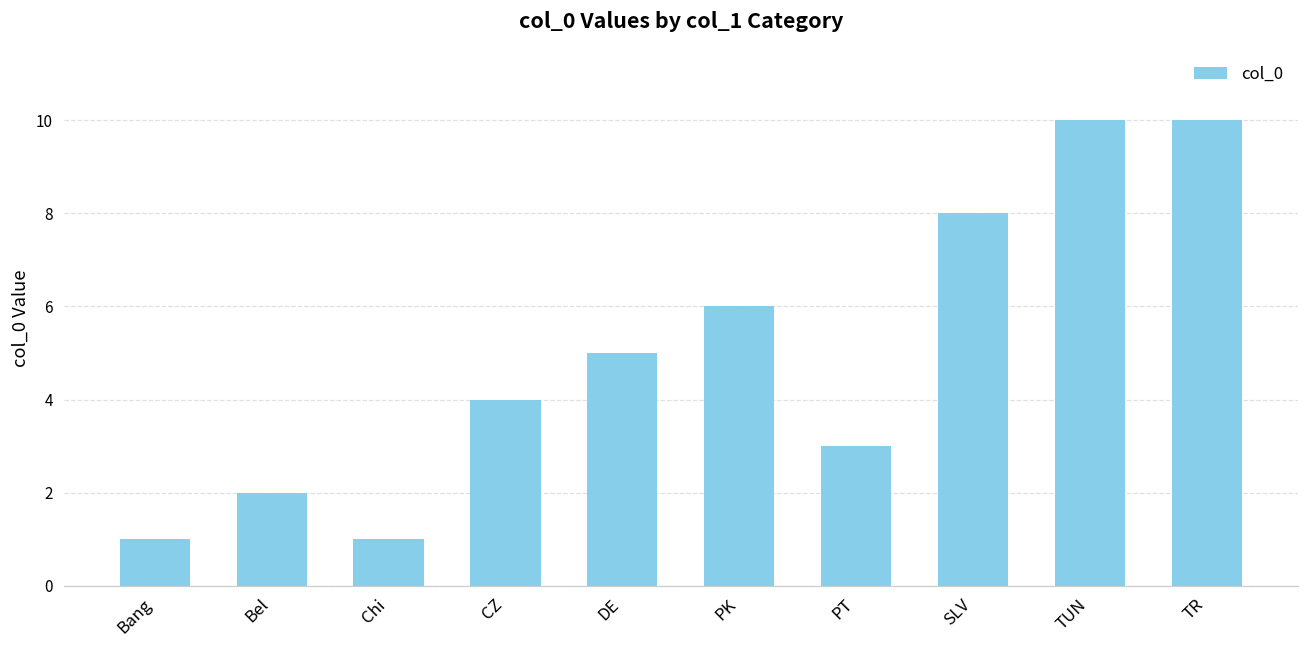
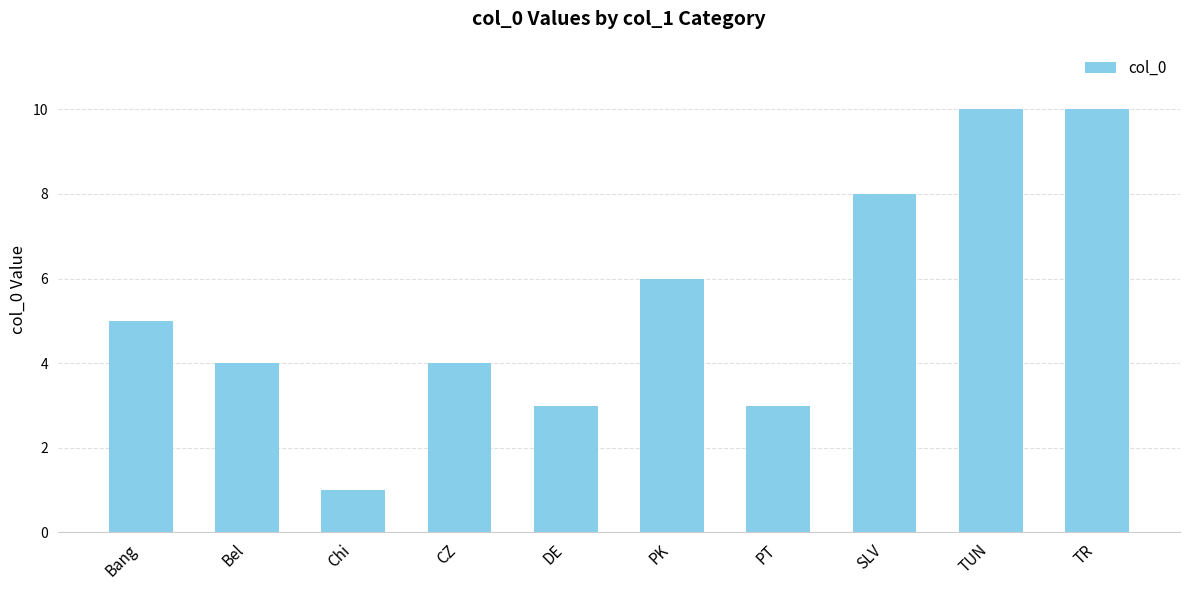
Bang: 1 -> 5
Bel: 2 -> 4
DE: 5 -> 3
